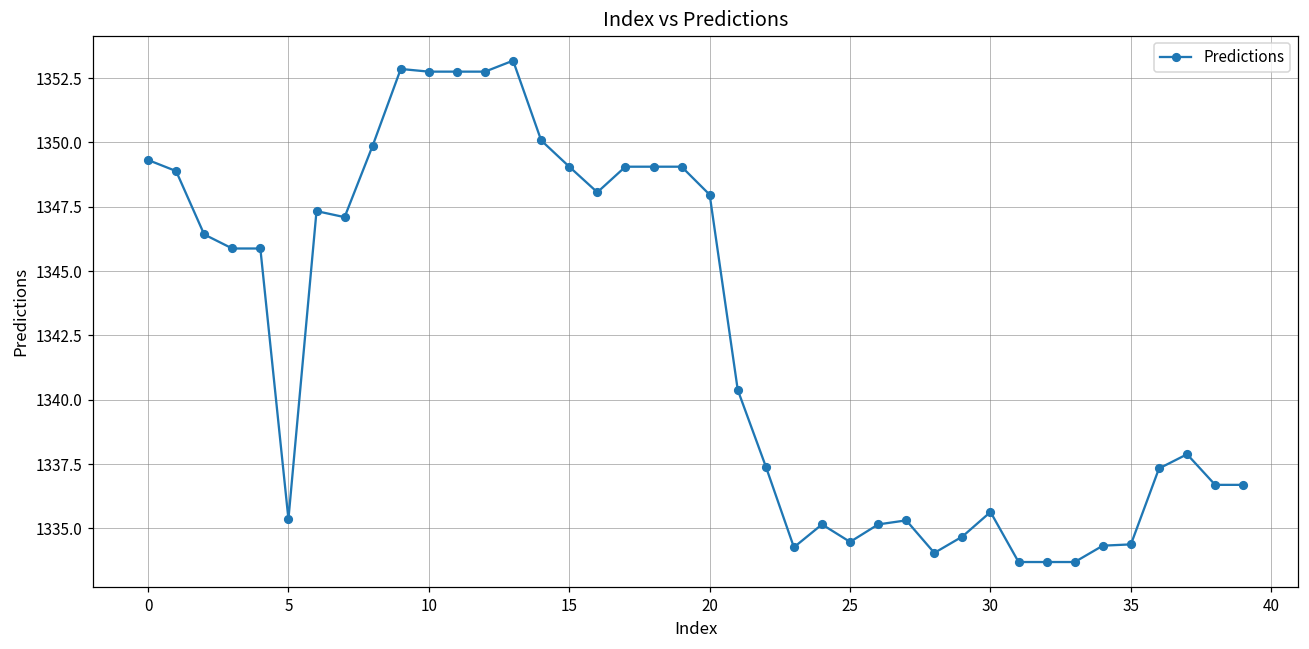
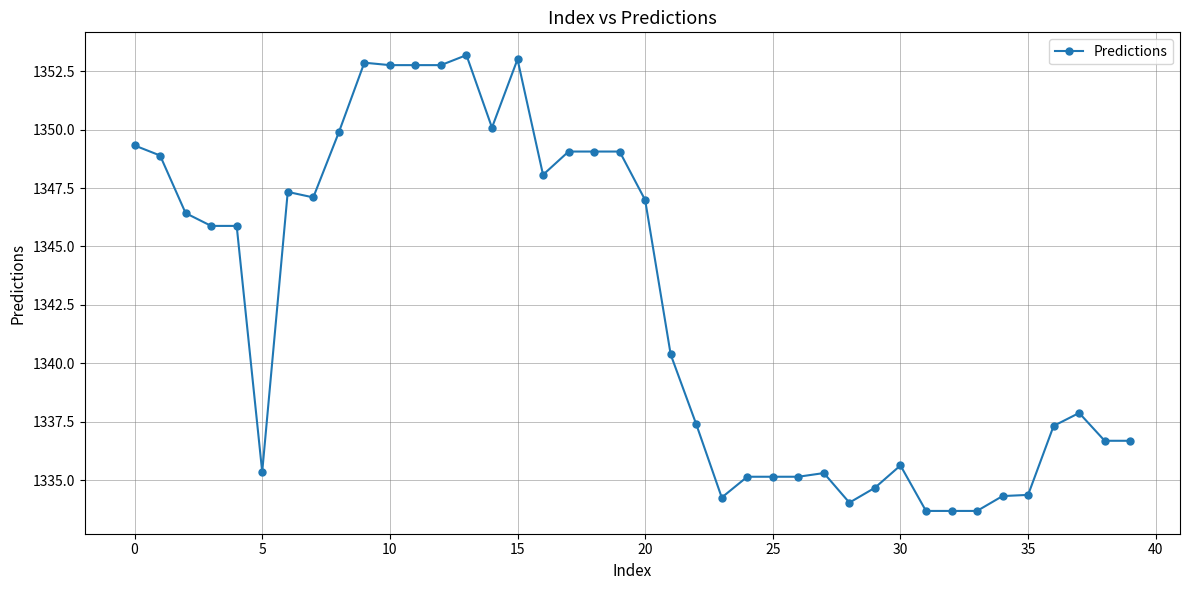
15: 1349.1 -> 1353.0
20: 1348.0 -> 1347.0
25: 1334.5 -> 1335.2
